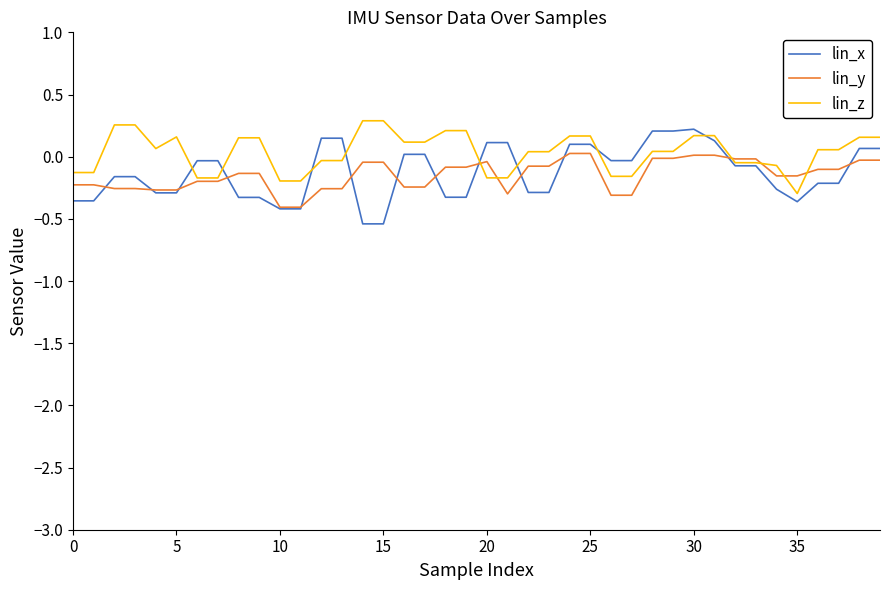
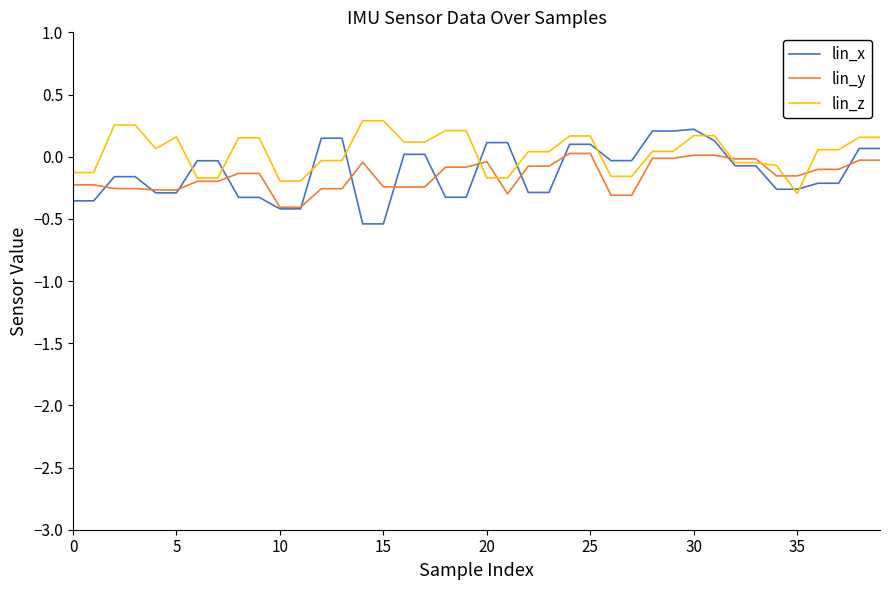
lin_y, 15: -0.04 -> -0.24
lin_x, 35: -0.36 -> -0.26
